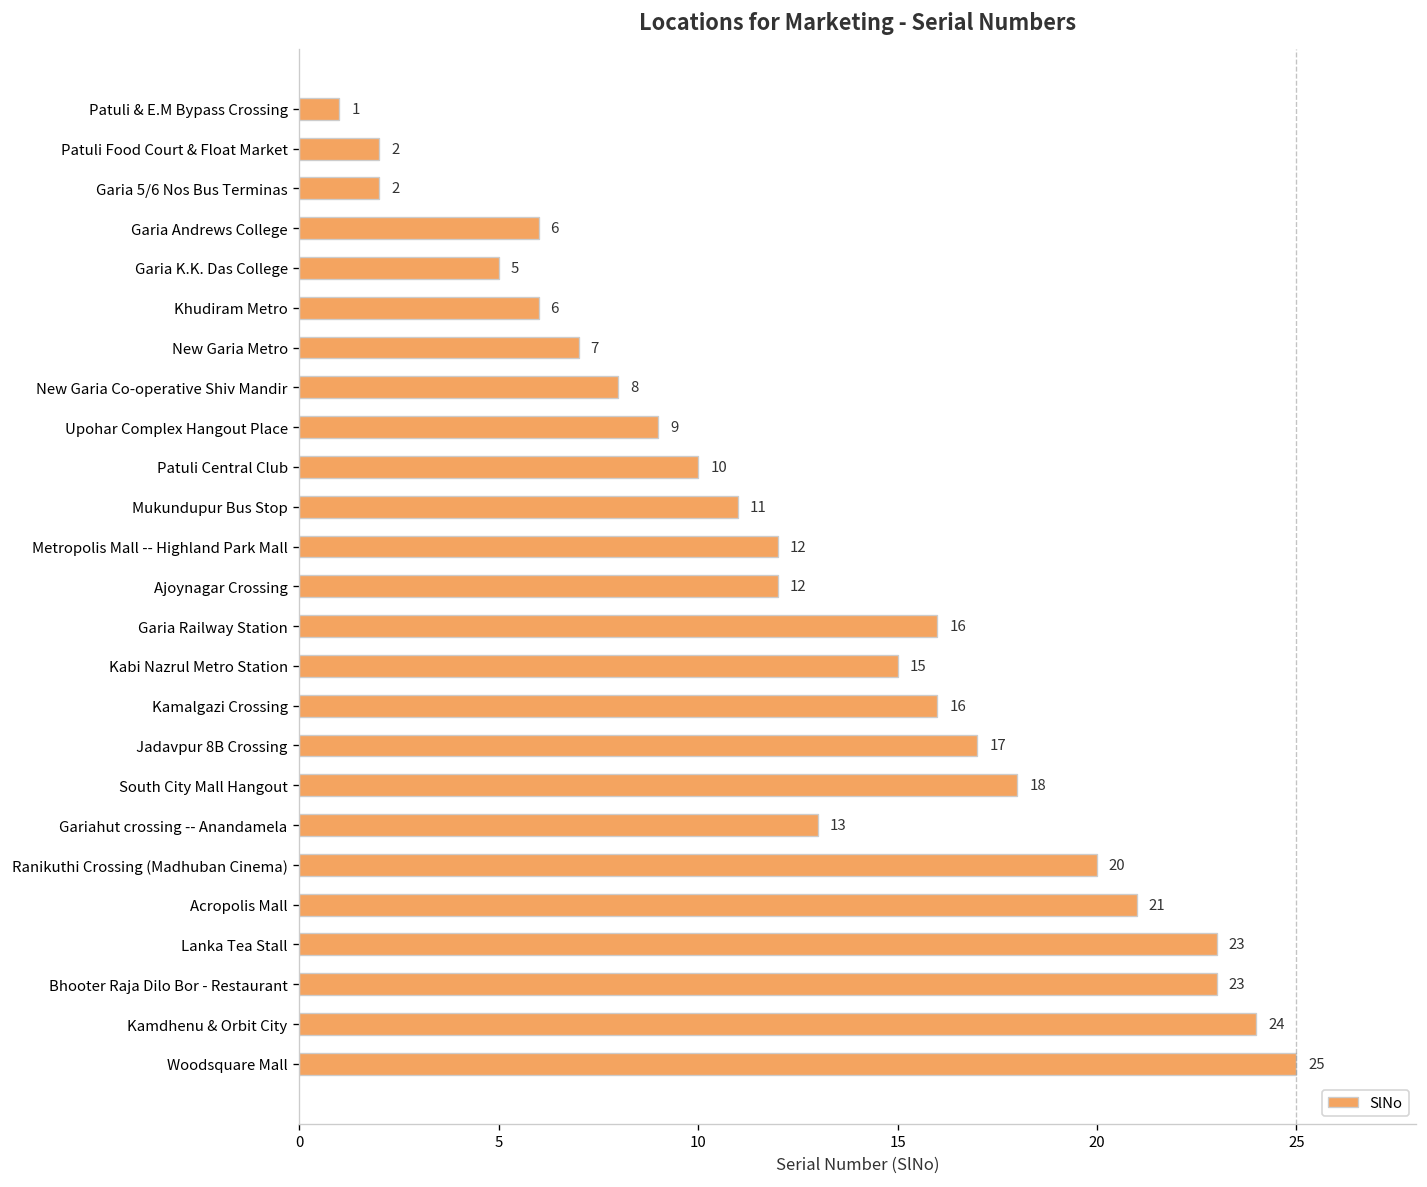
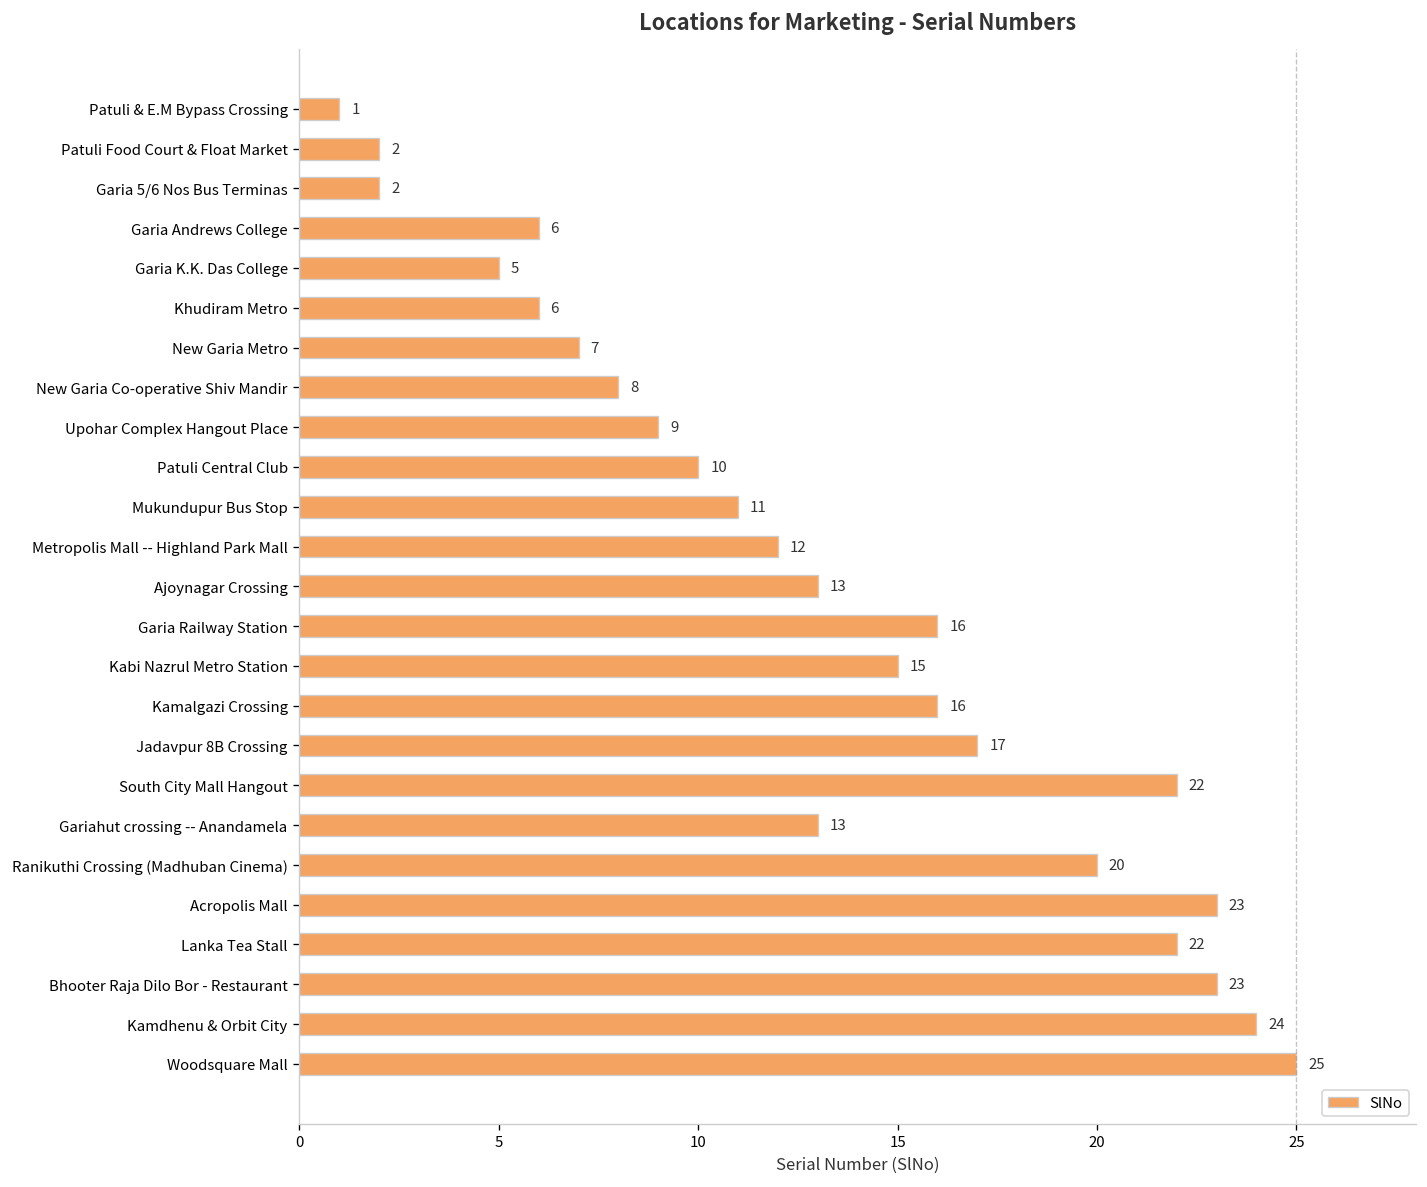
Ajoynagar Crossing: 12 -> 13
South City Mall Hangout: 18 -> 22
Acropolis Mall: 21 -> 23
Lanka Tea Stall: 23 -> 22
